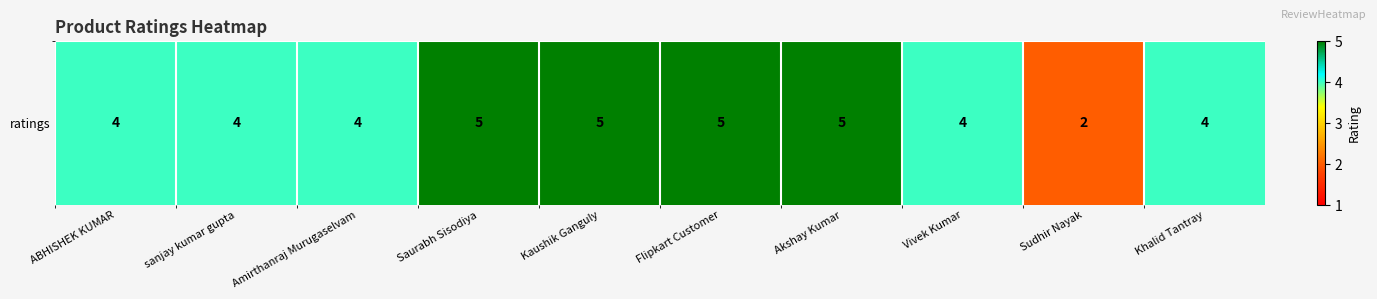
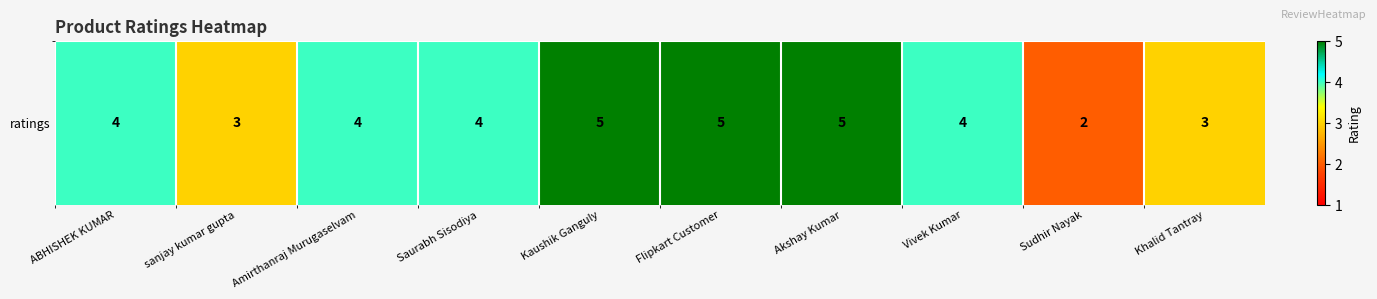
ratings, sanjay kumar gupta: 4 -> 3
ratings, Saurabh Sisodiya: 5 -> 4
ratings, Khalid Tantray: 4 -> 3
